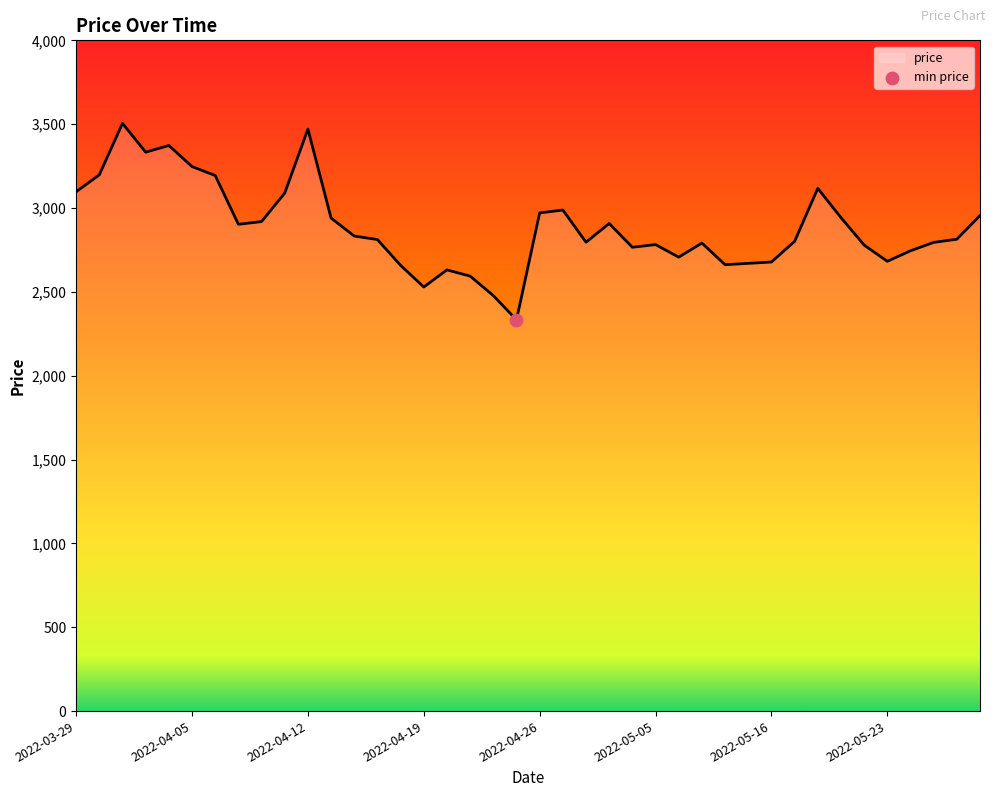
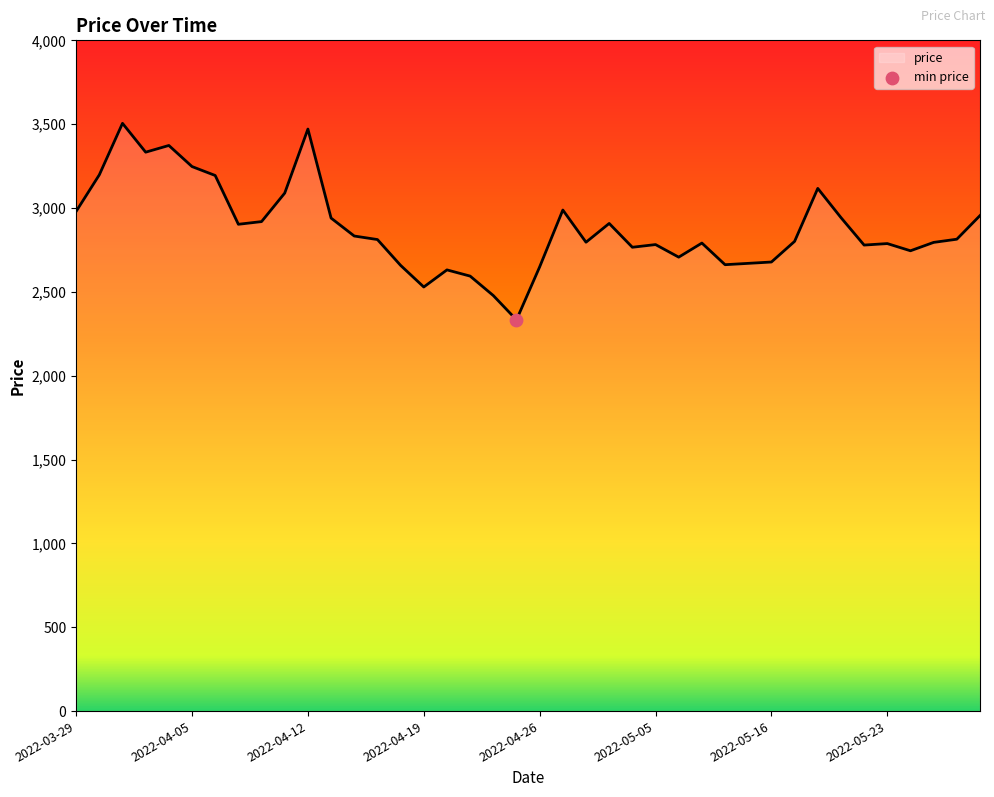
price, 2022-03-29: 3,100 -> 2,980
price, 2022-04-26: 2,970 -> 2,650
price, 2022-05-23: 2,680 -> 2,790
